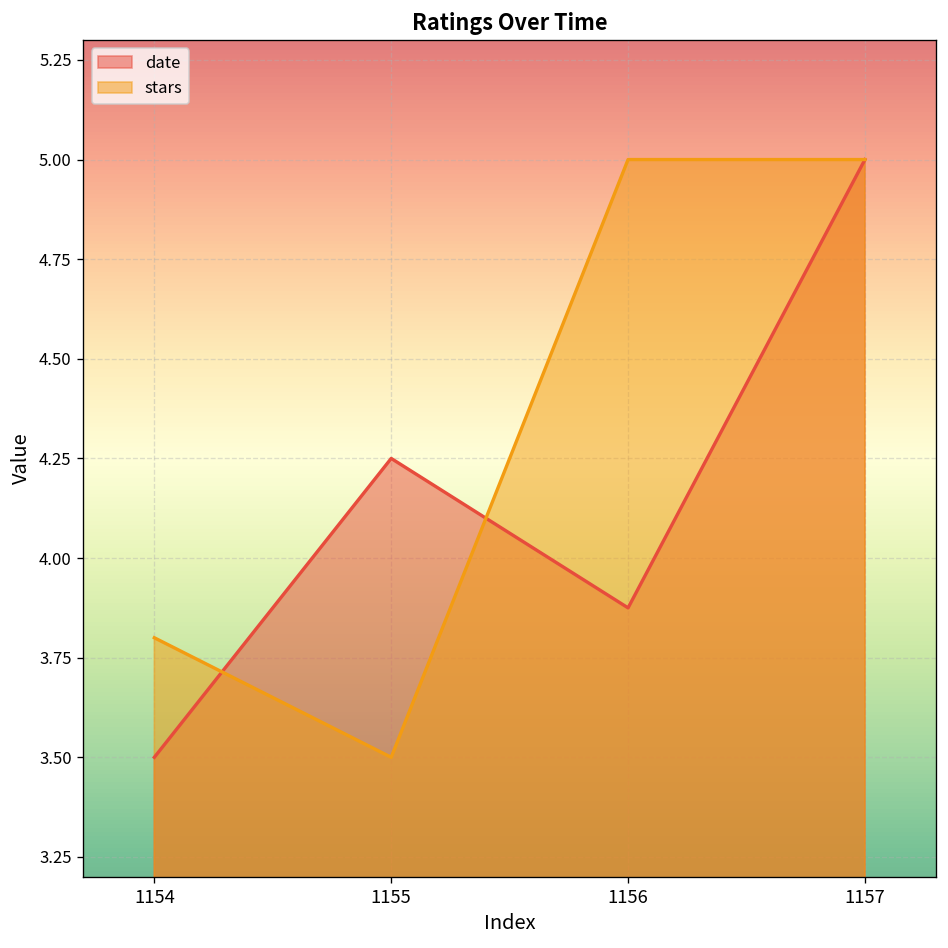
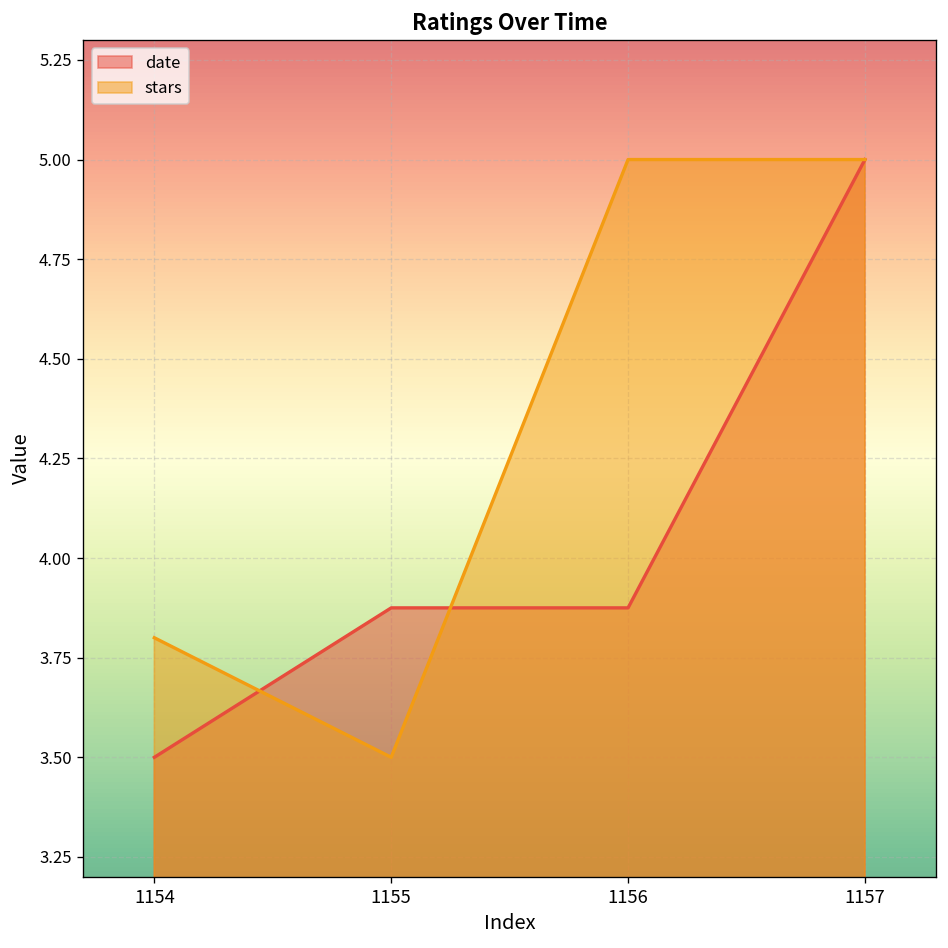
date, 1155: 4.25 -> 3.88
